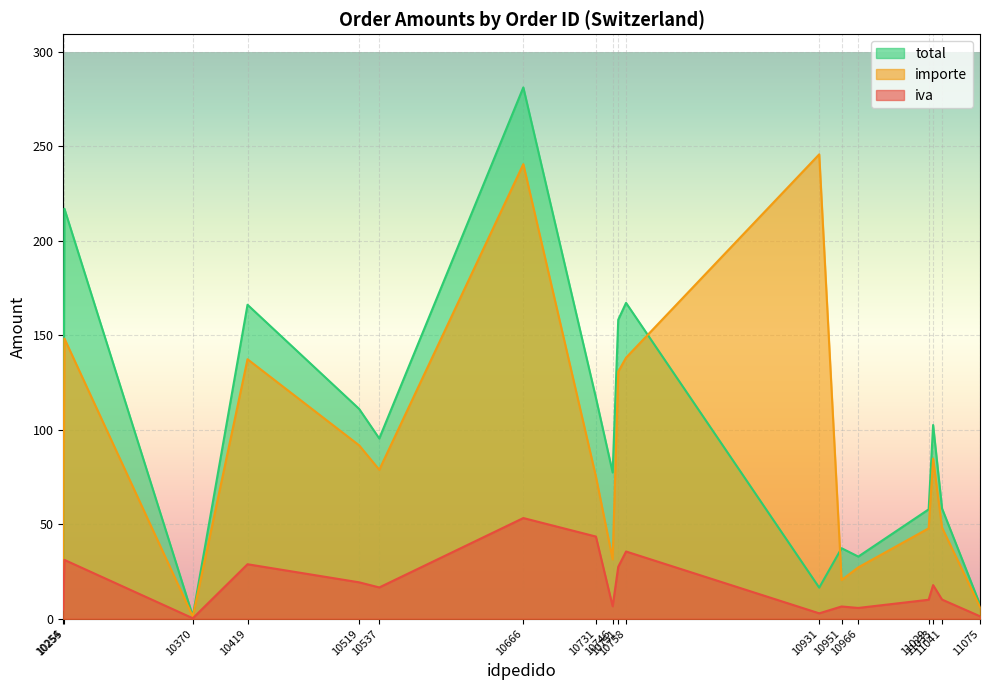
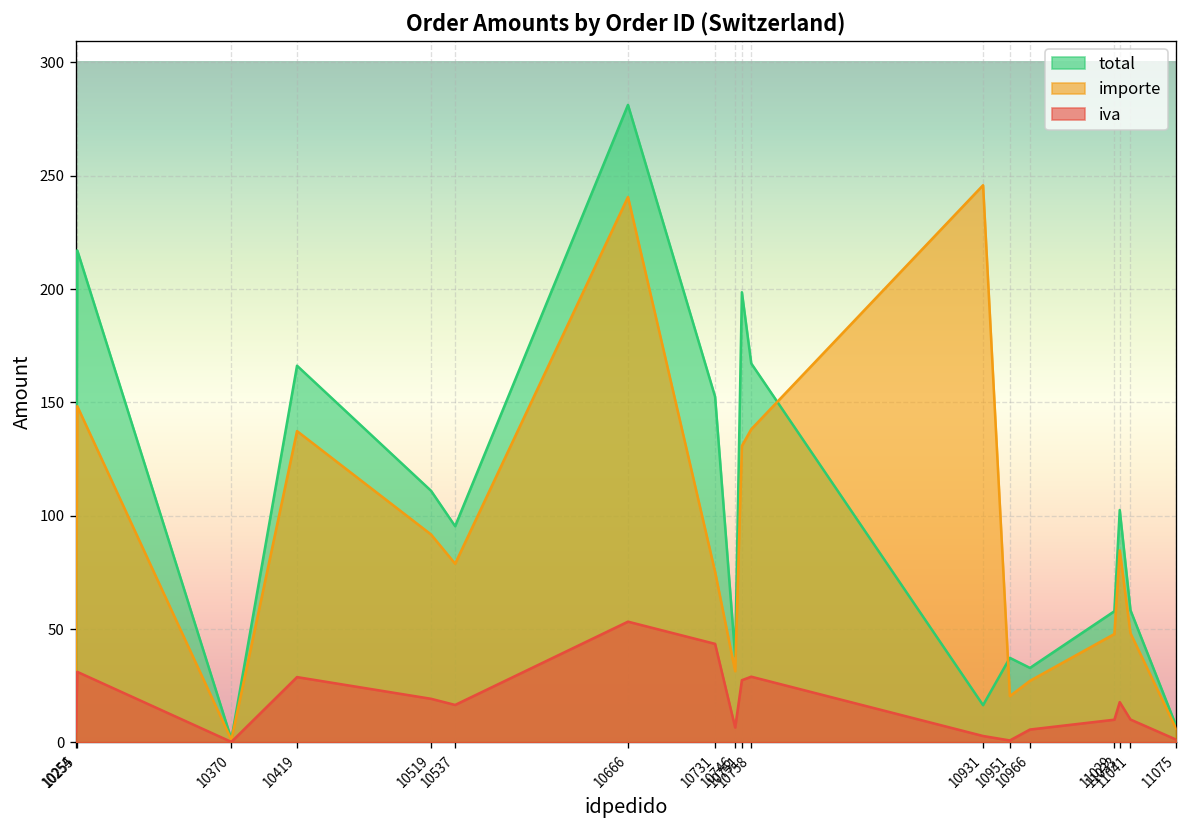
total, 10731: 117 -> 153
total, 10746: 77 -> 38
total, 10751: 158 -> 199
iva, 10758: 36 -> 29
iva, 10951: 6 -> 1
